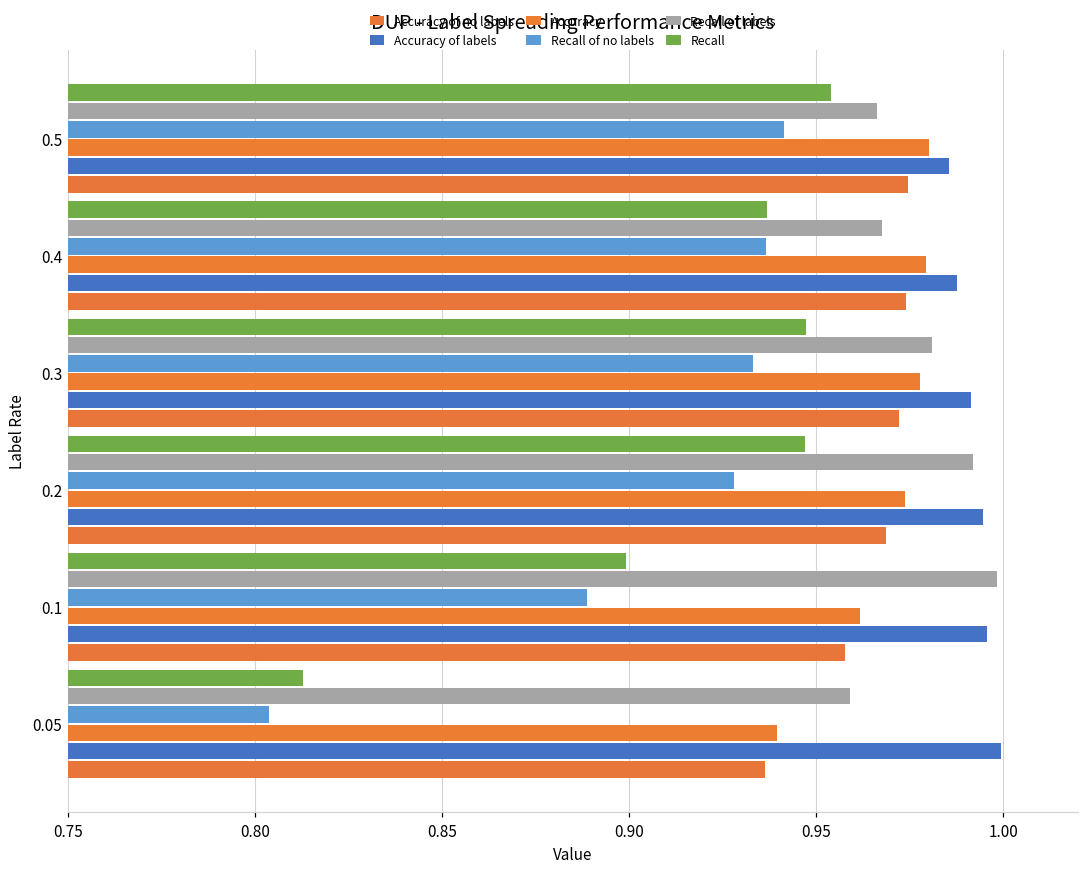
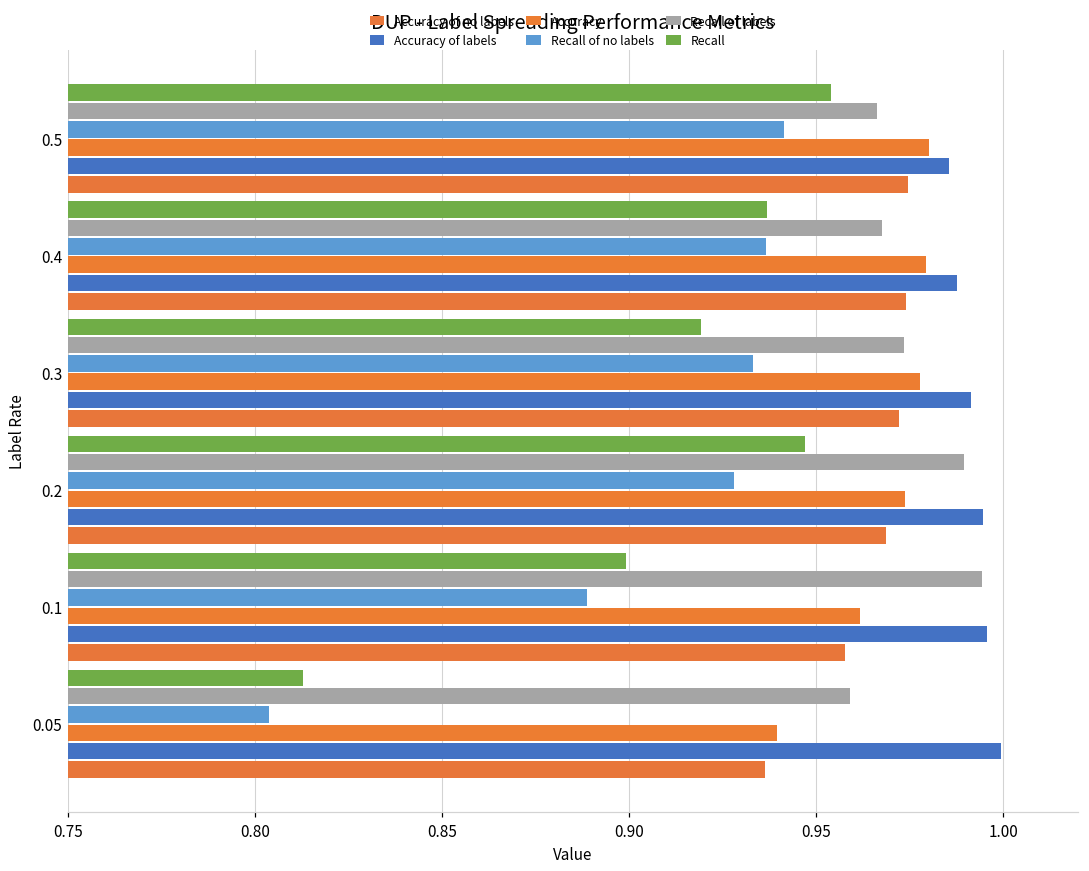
Recall, 0.3: 0.947 -> 0.919
Recall of labels, 0.3: 0.981 -> 0.973
Recall of labels, 0.2: 0.992 -> 0.990
Recall of labels, 0.1: 0.998 -> 0.994
